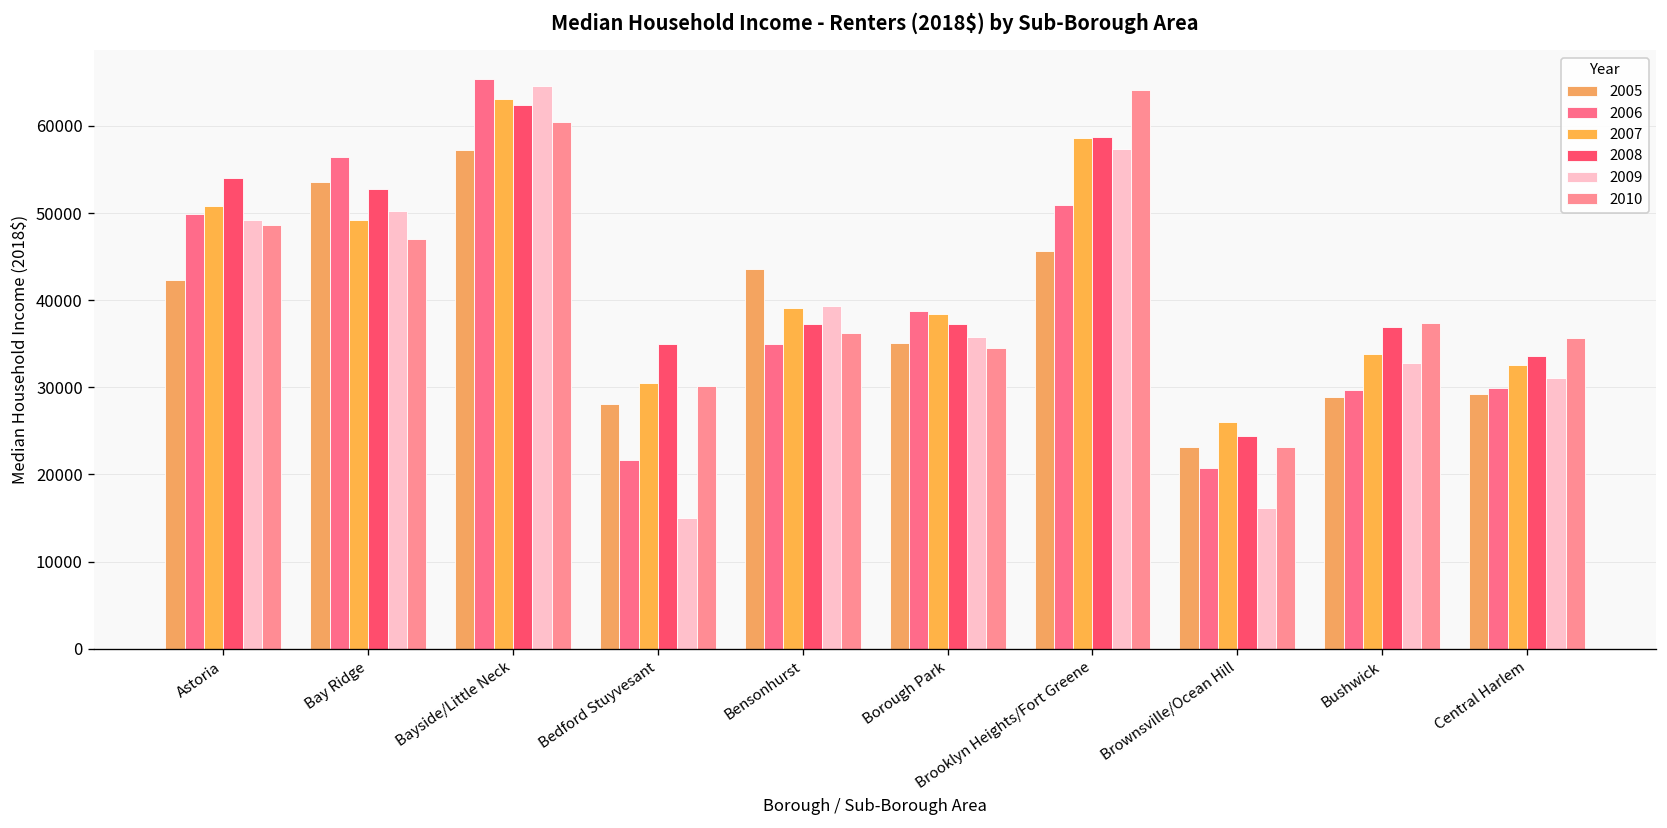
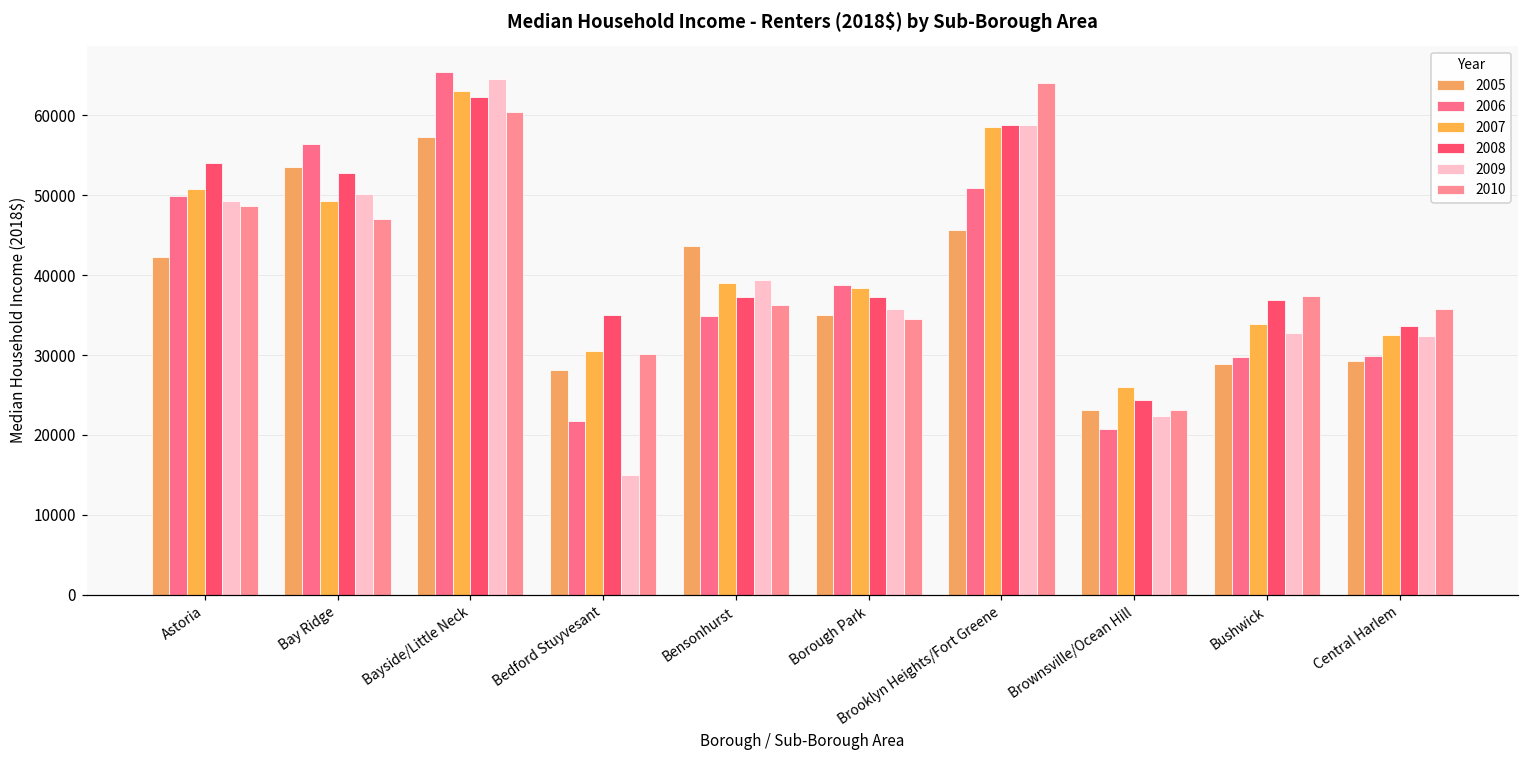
2009, Brooklyn Heights/Fort Greene: 57000 -> 59000
2009, Brownsville/Ocean Hill: 16000 -> 22000
2009, Central Harlem: 31000 -> 32000
